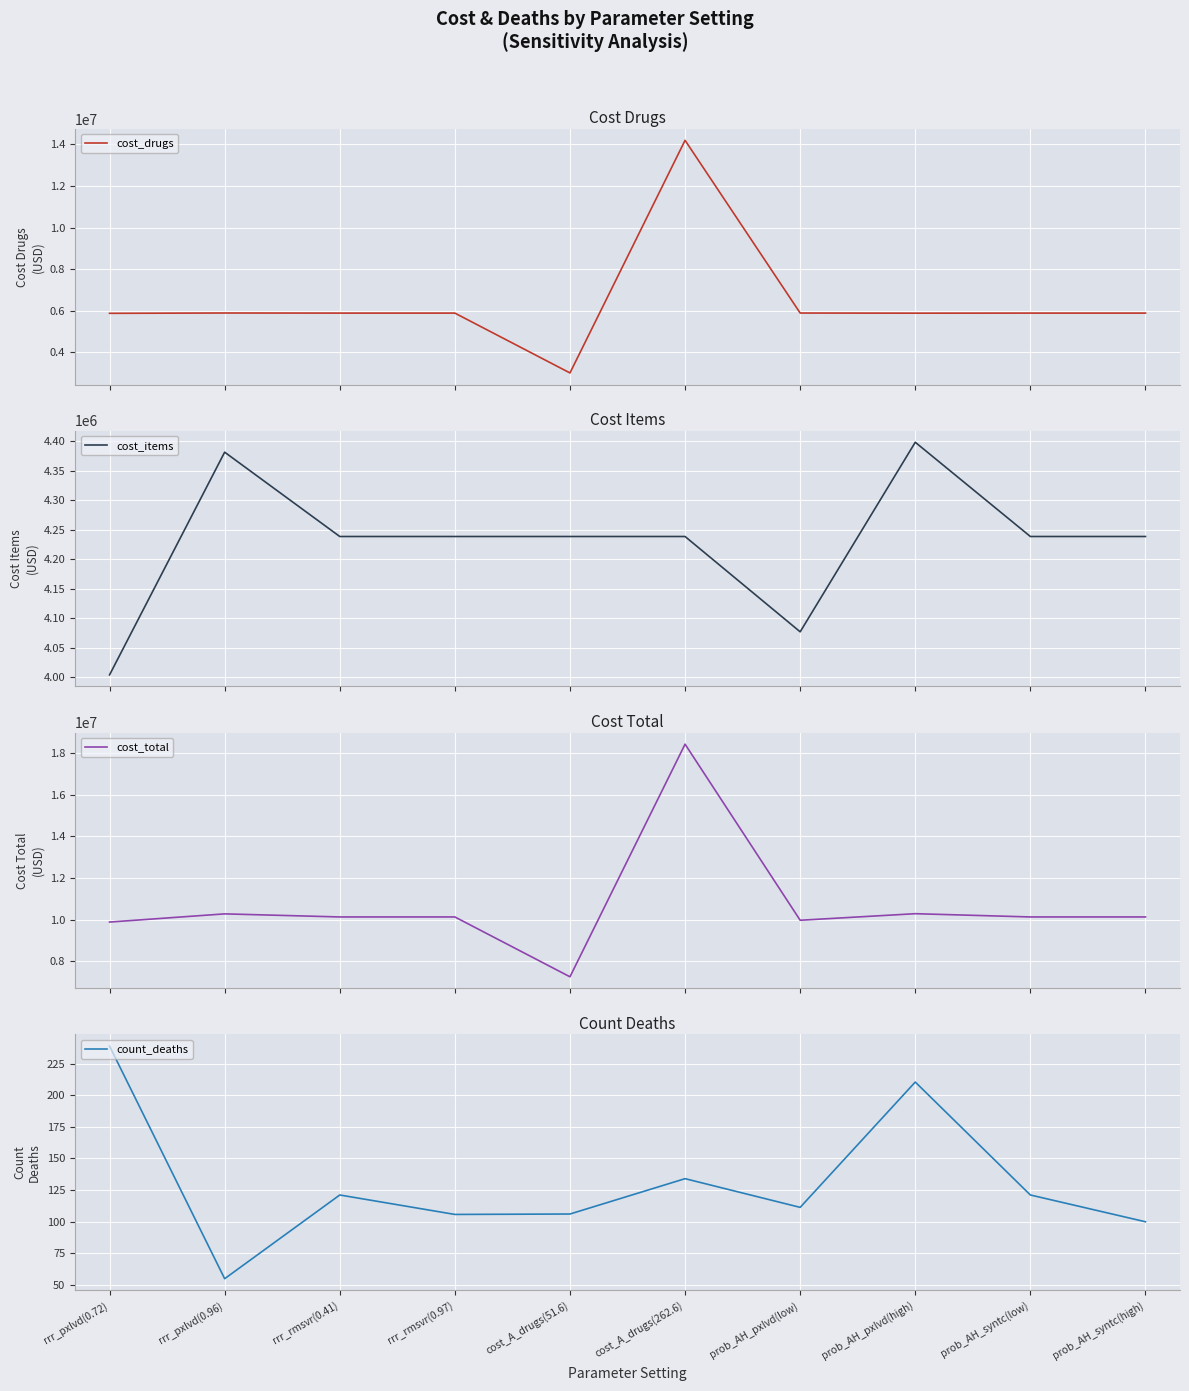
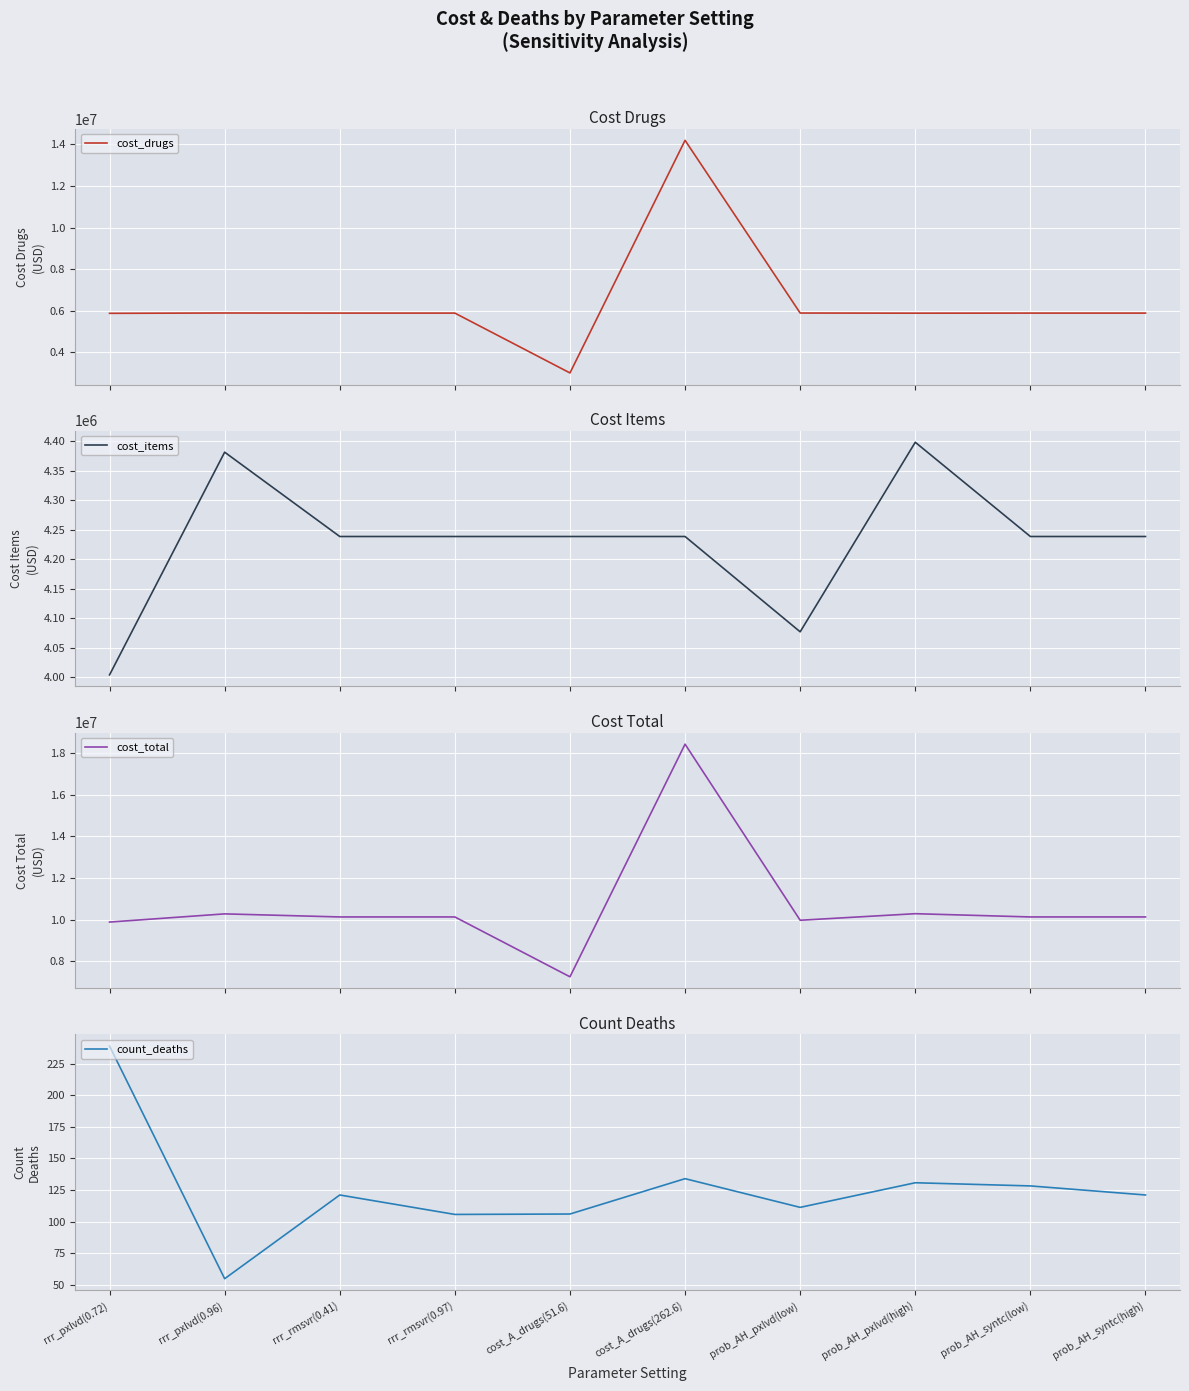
Count Deaths, prob_AH_pxlvd(high): 210 -> 131
Count Deaths, prob_AH_syntc(low): 121 -> 128
Count Deaths, prob_AH_syntc(high): 100 -> 121
